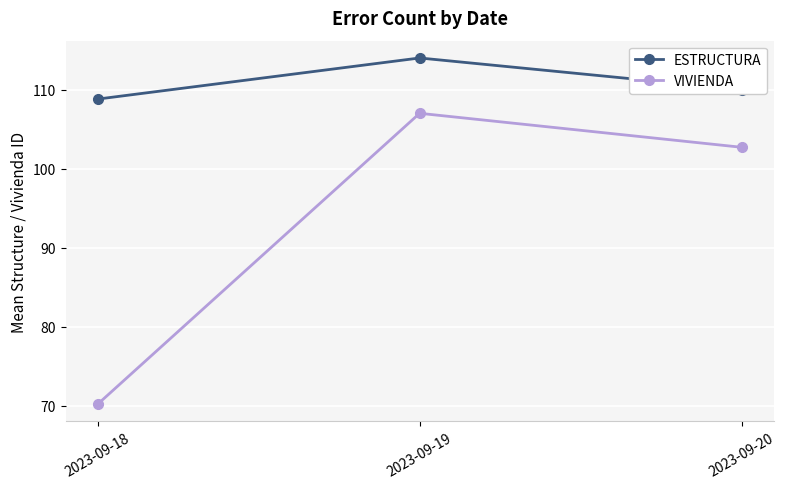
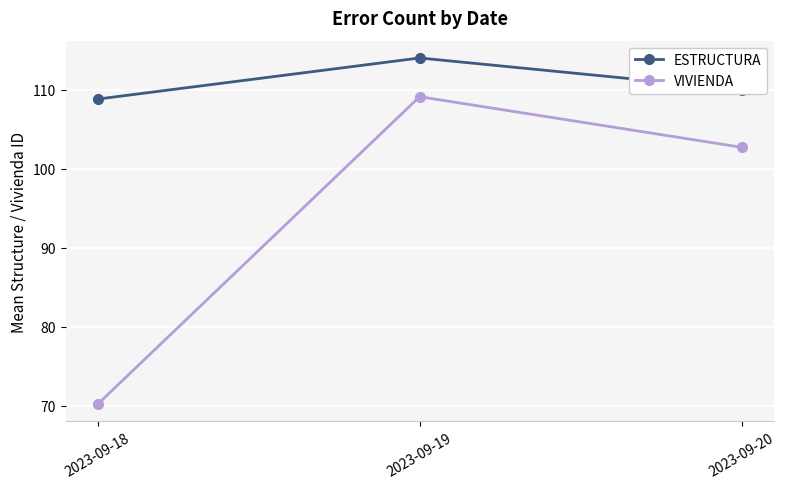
VIVIENDA, 2023-09-19: 107 -> 109
